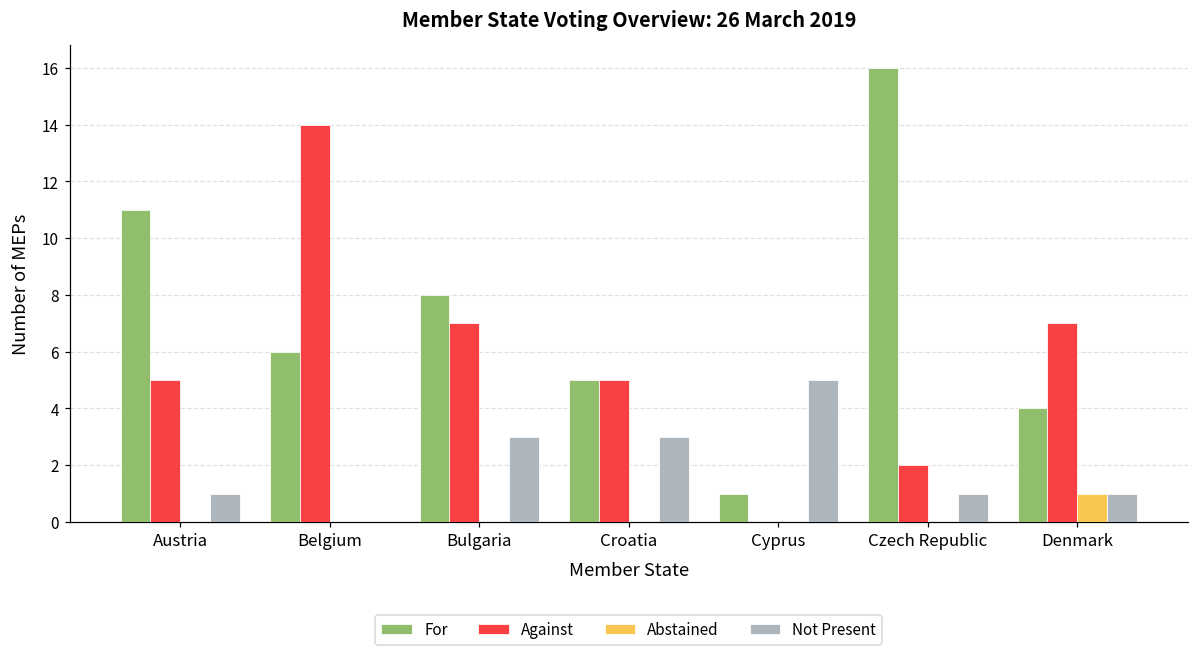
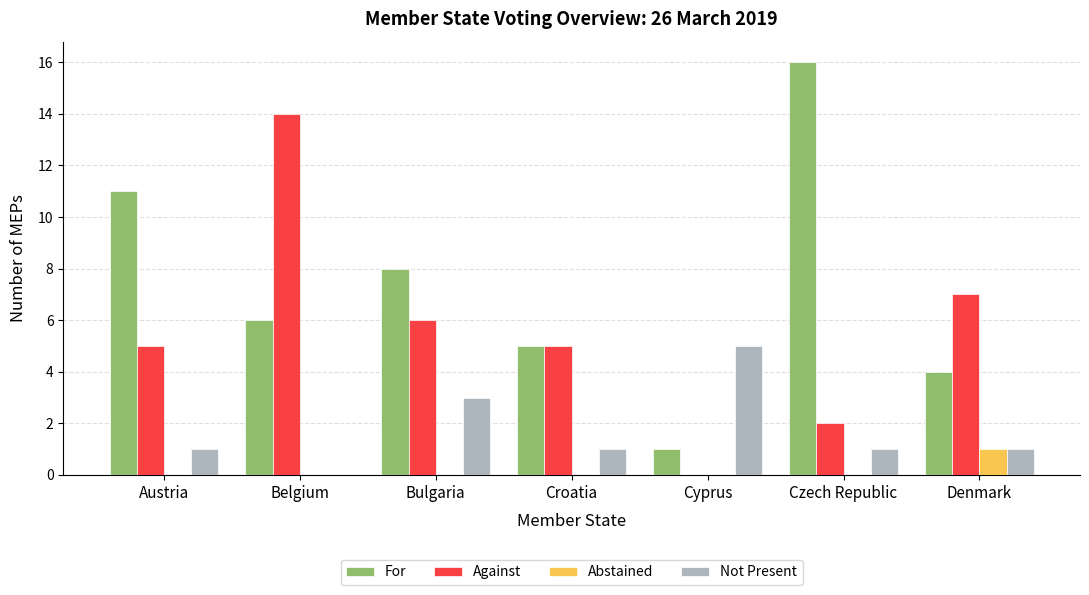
Against, Bulgaria: 7 -> 6
Not Present, Croatia: 3 -> 1
